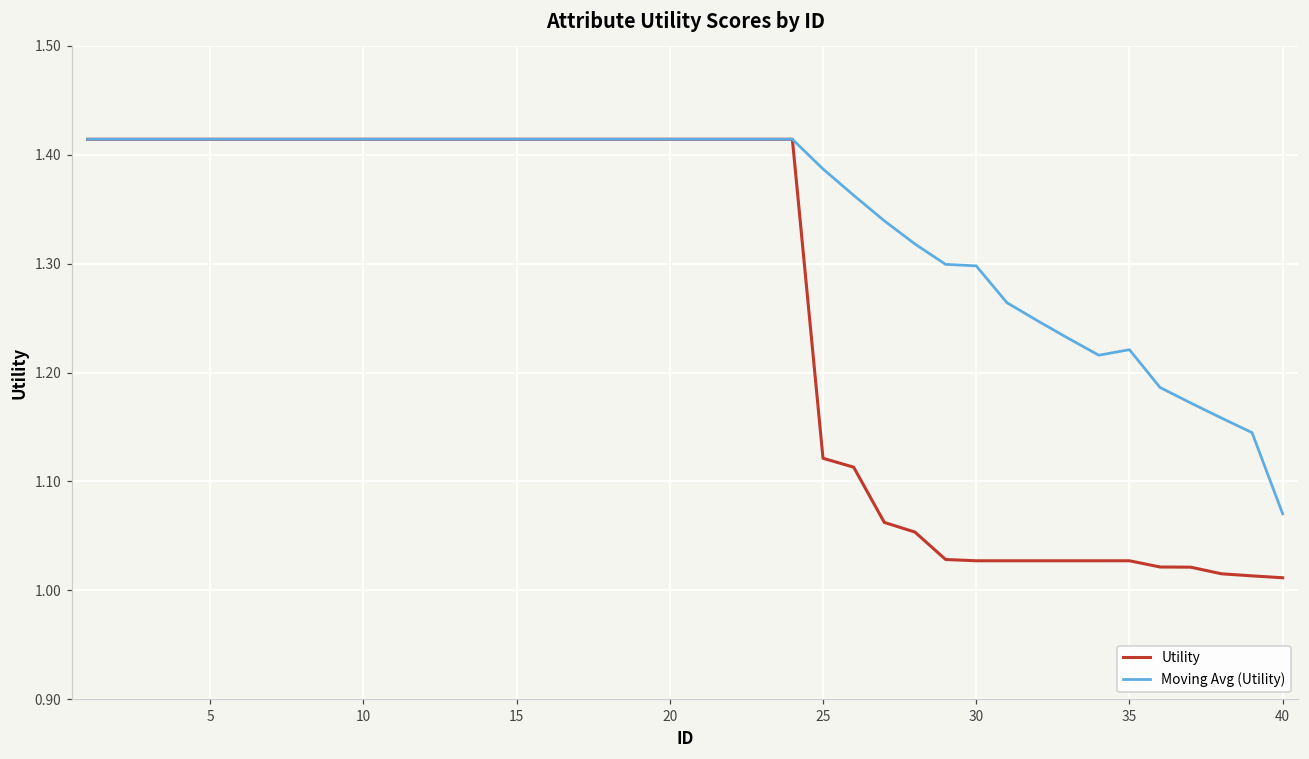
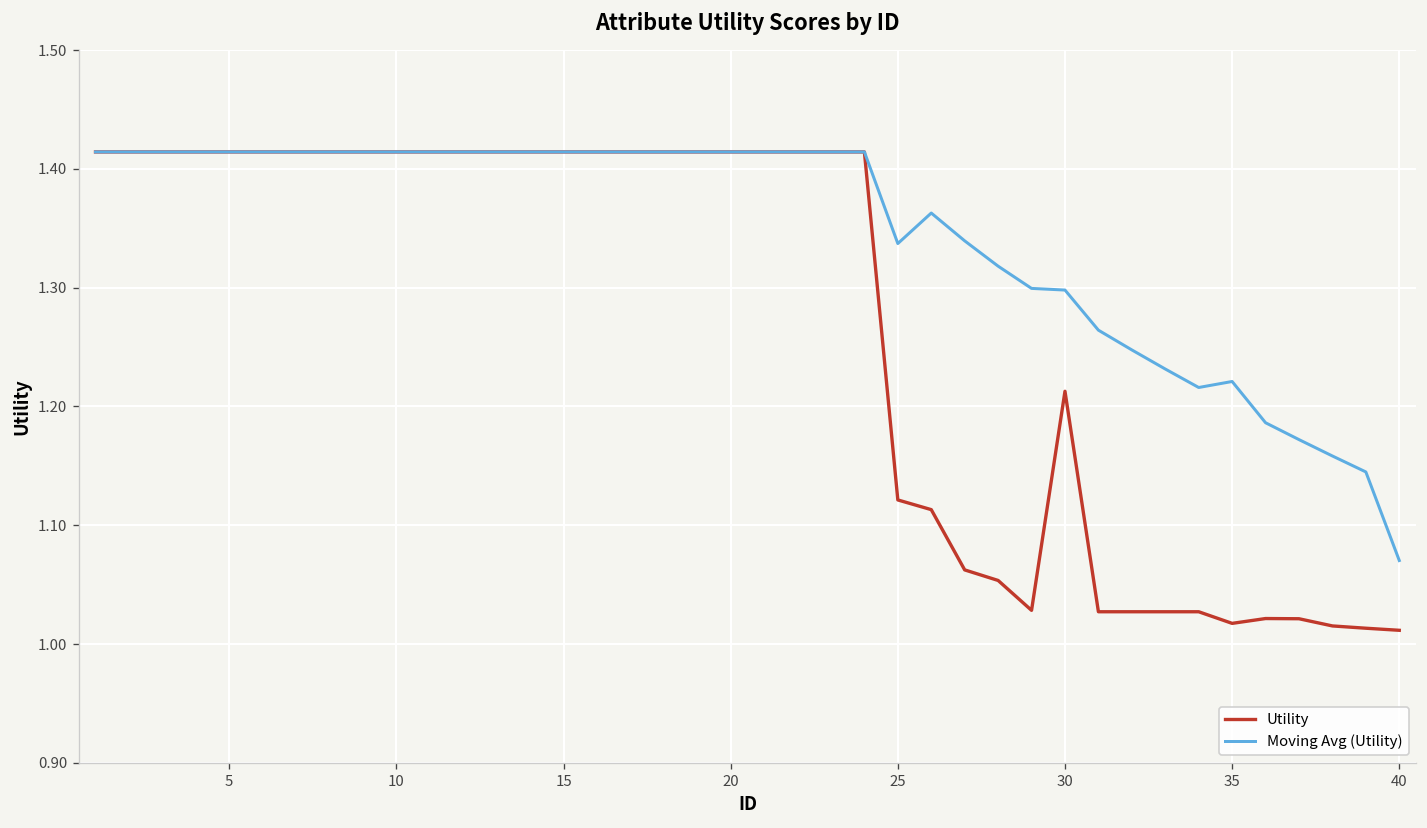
Moving Avg (Utility), 25: 1.39 -> 1.34
Utility, 30: 1.03 -> 1.21
Utility, 35: 1.03 -> 1.02
